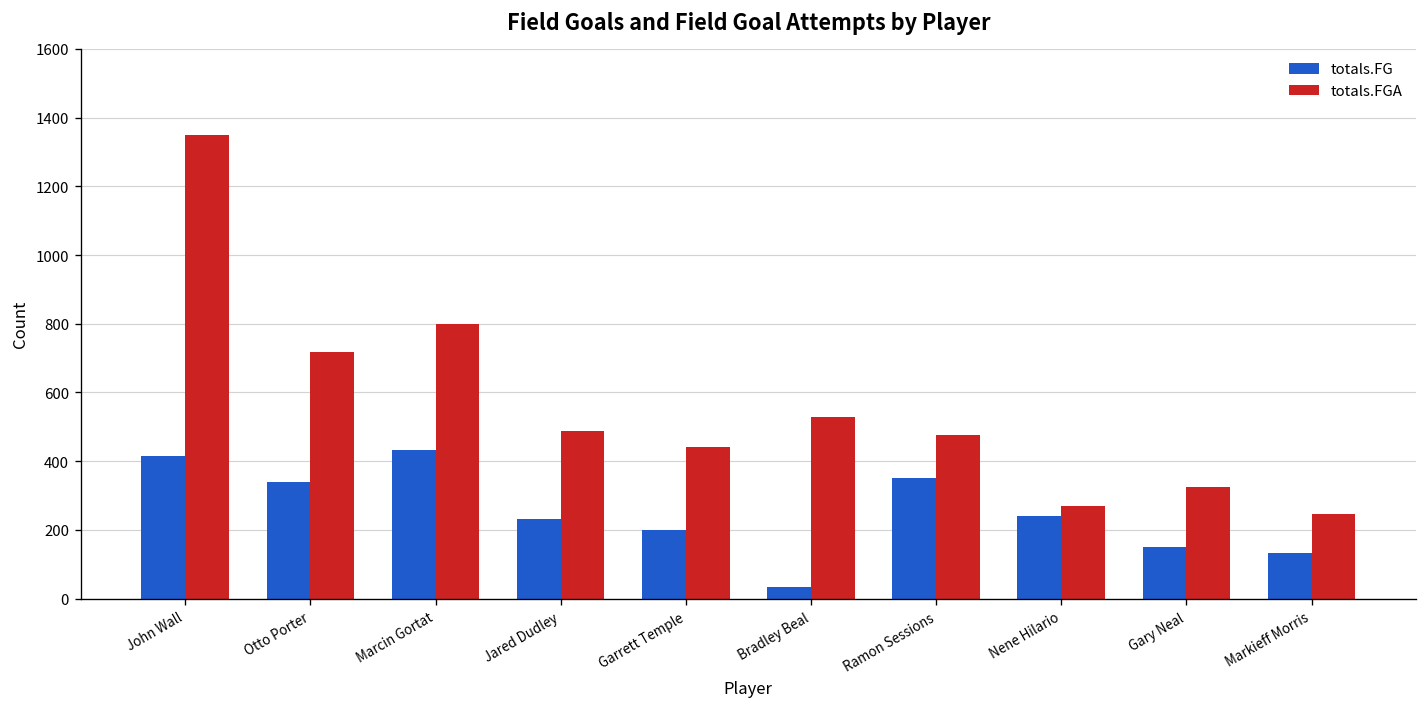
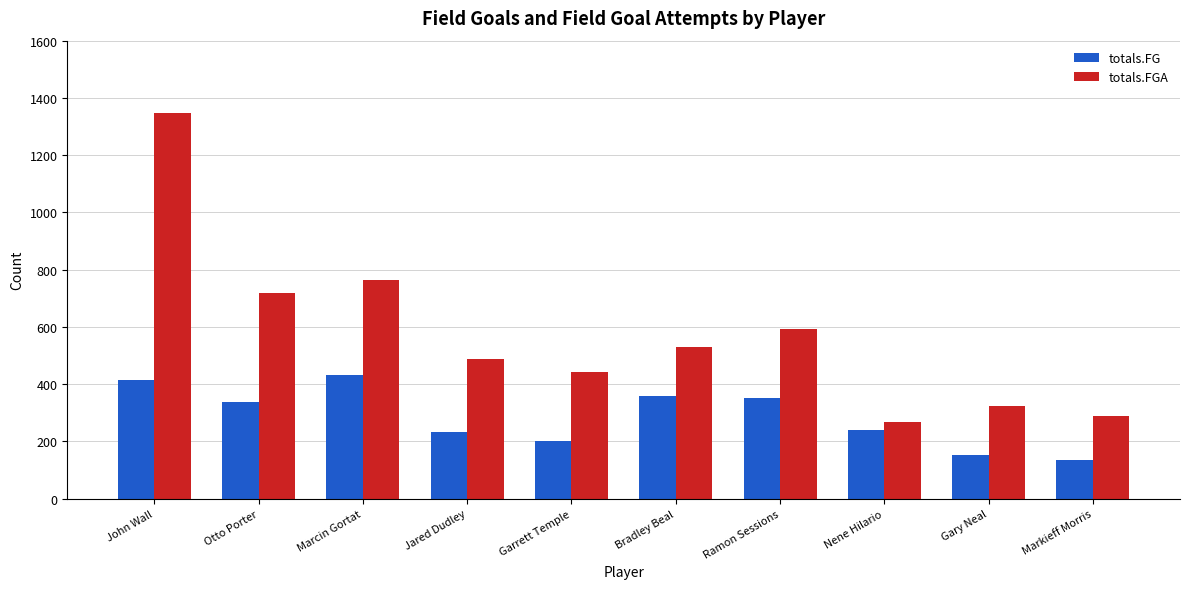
totals.FGA, Marcin Gortat: 800 -> 760
totals.FG, Bradley Beal: 40 -> 360
totals.FGA, Ramon Sessions: 480 -> 590
totals.FGA, Markieff Morris: 250 -> 290
